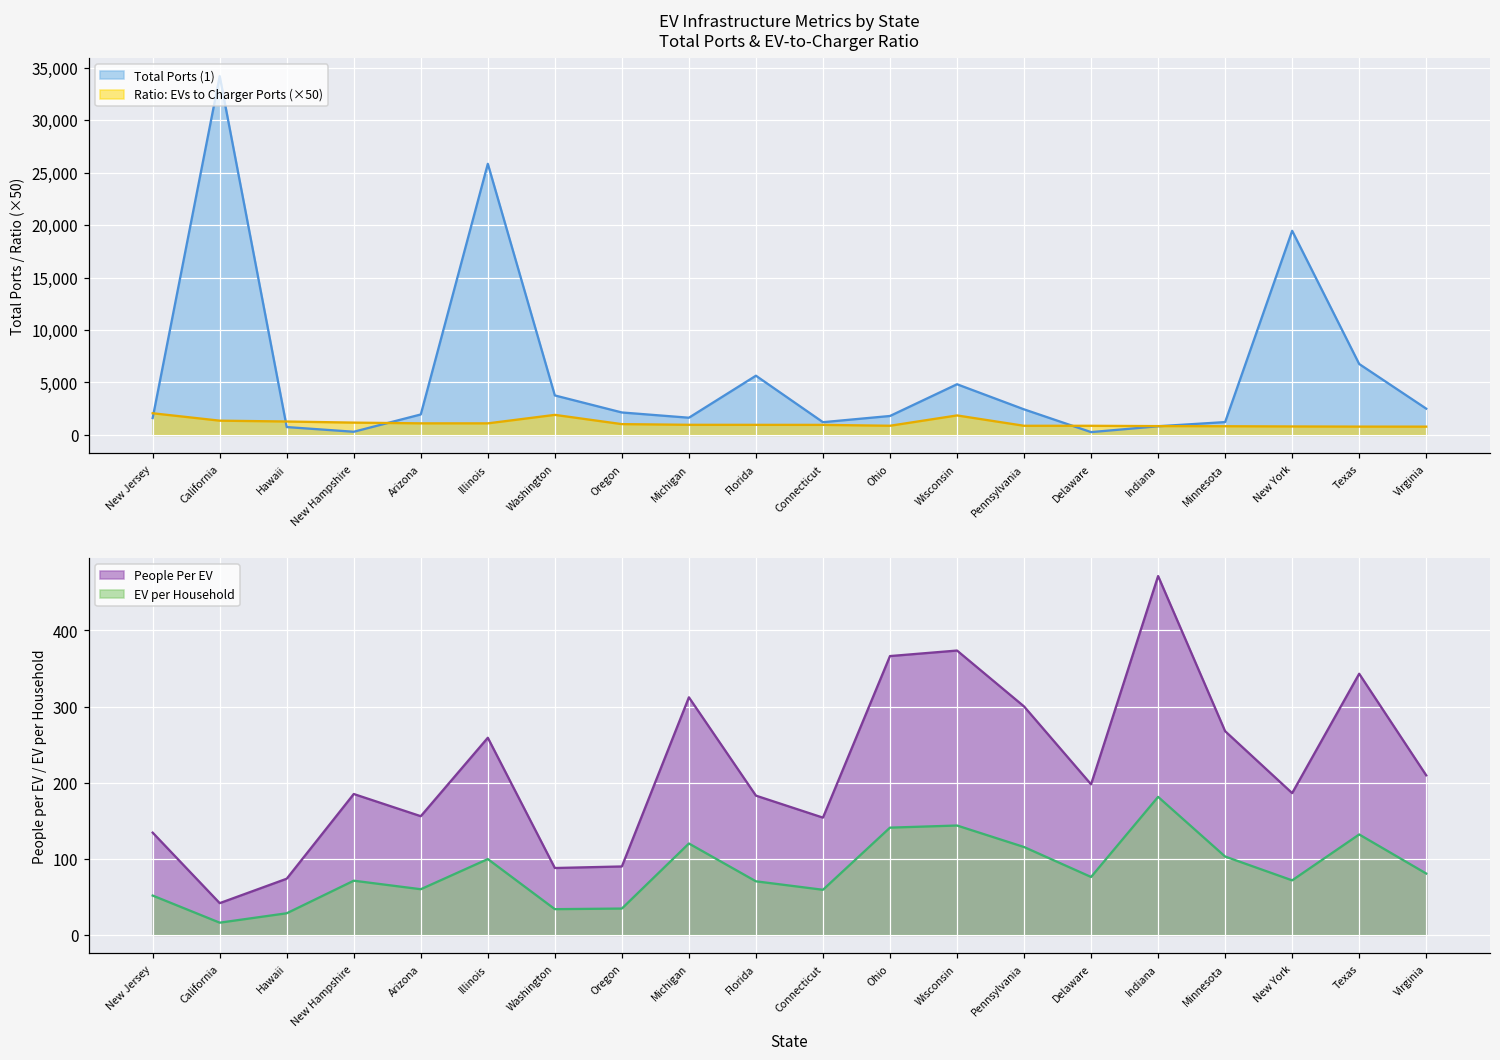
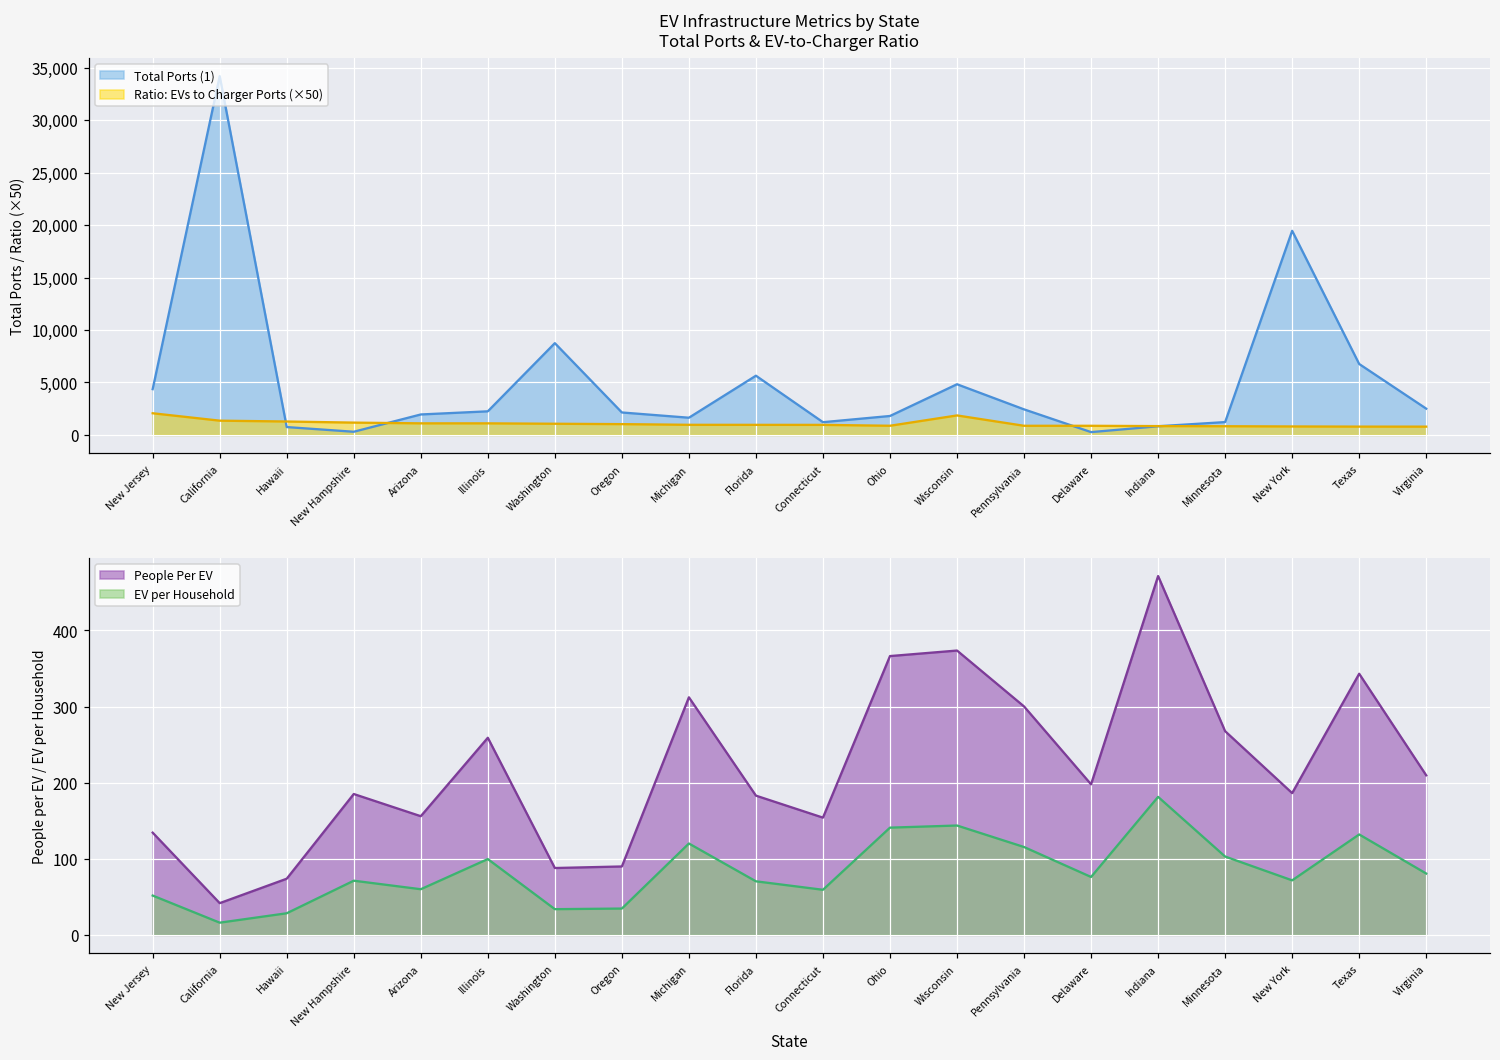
EV Infrastructure Metrics by State Total Ports & EV-to-Charger Ratio, Total Ports (1), New Jersey: 2,000 -> 4,000
EV Infrastructure Metrics by State Total Ports & EV-to-Charger Ratio, Total Ports (1), Illinois: 26,000 -> 2,000
EV Infrastructure Metrics by State Total Ports & EV-to-Charger Ratio, Total Ports (1), Washington: 4,000 -> 9,000
EV Infrastructure Metrics by State Total Ports & EV-to-Charger Ratio, Ratio: EVs to Charger Ports (×50), Washington: 2,000 -> 1,000
